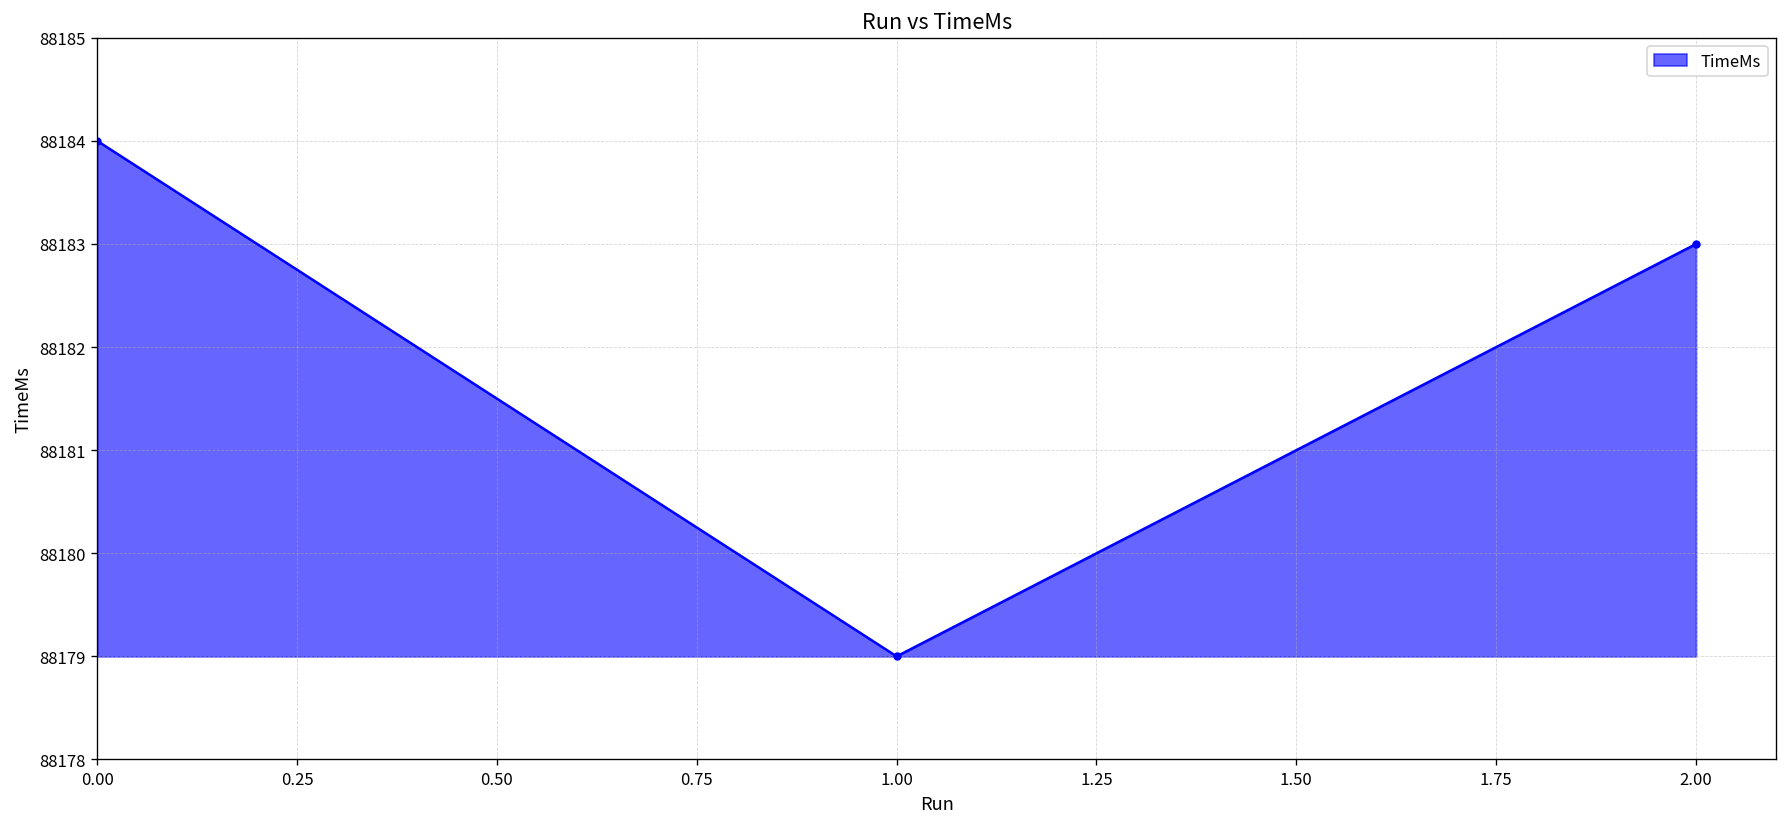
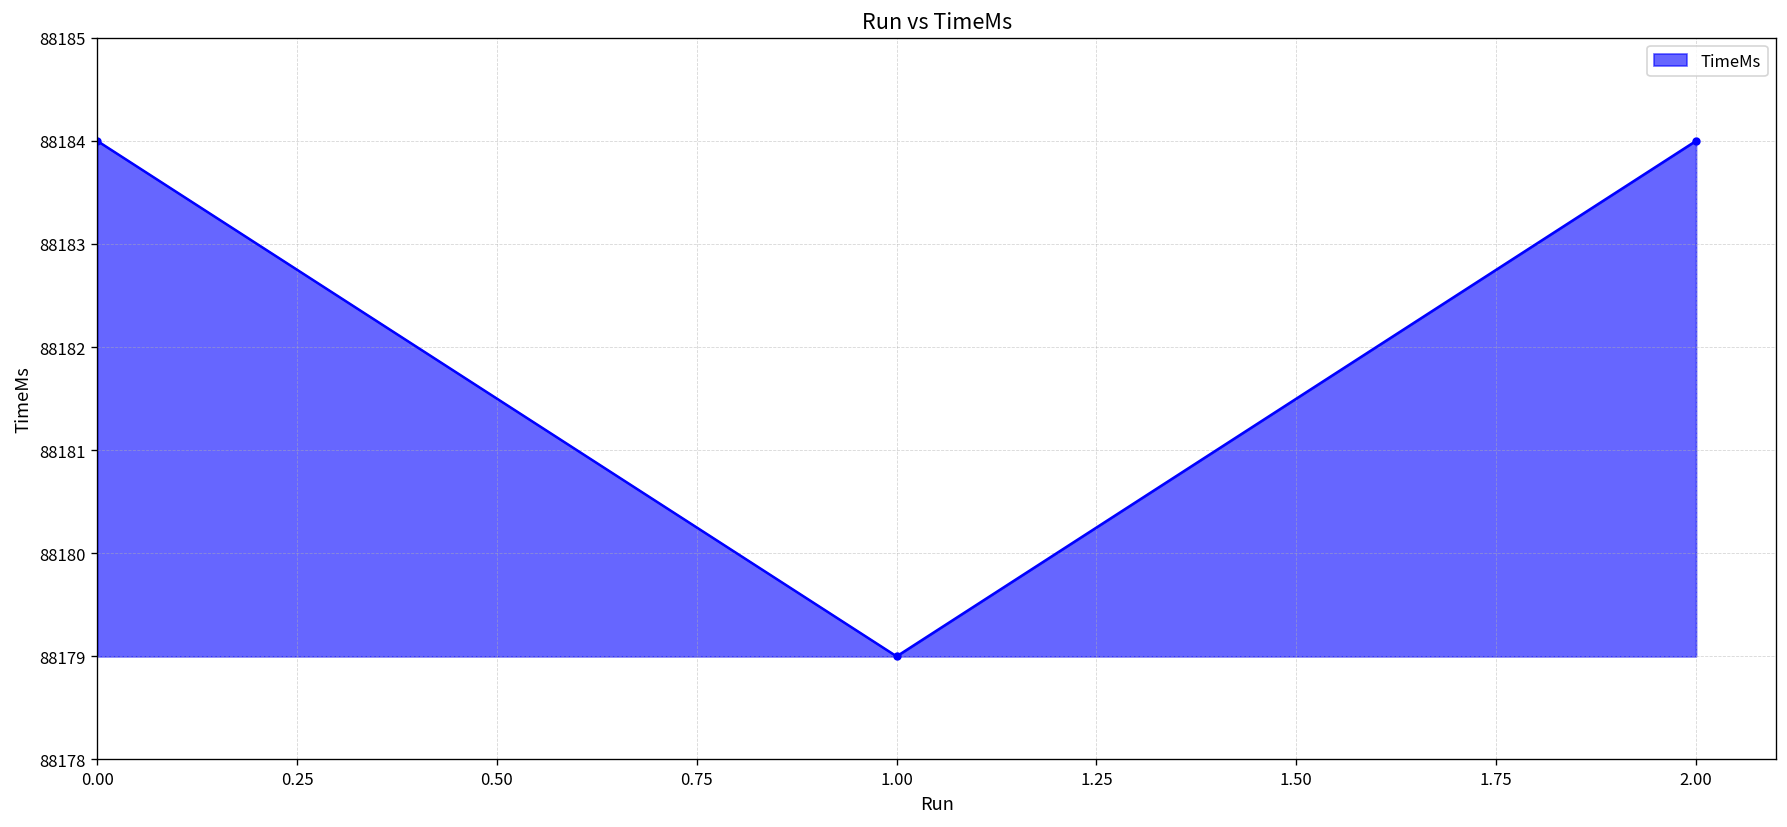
2.00: 88183 -> 88184
